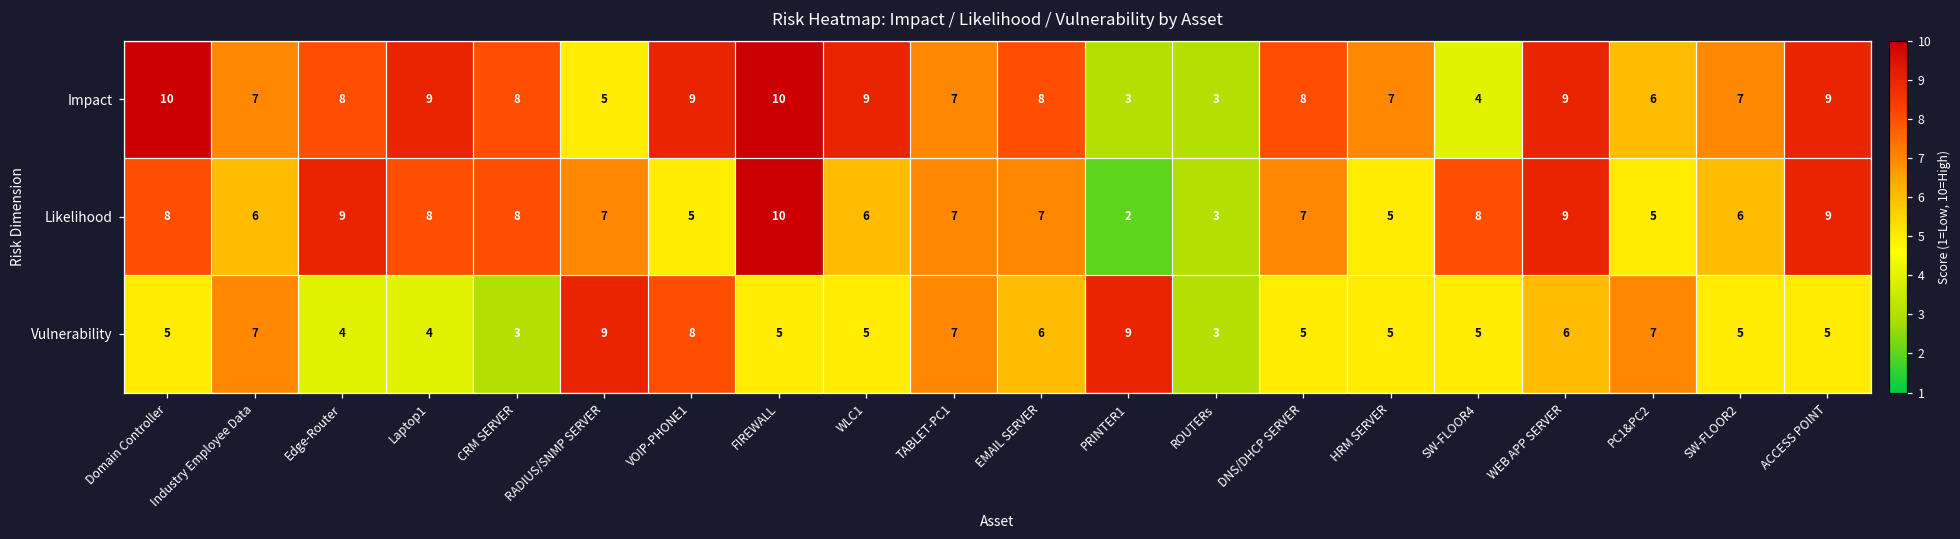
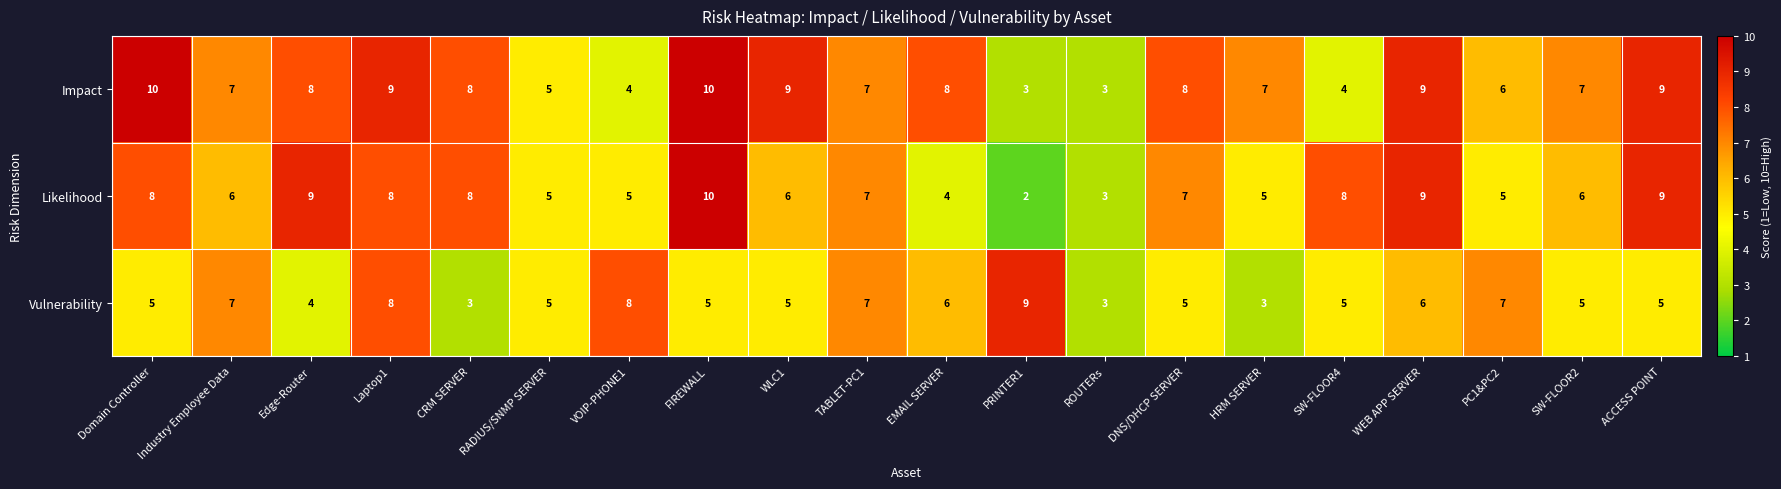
Impact, VOIP-PHONE1: 9 -> 4
Likelihood, RADIUS/SNMP SERVER: 7 -> 5
Likelihood, EMAIL SERVER: 7 -> 4
Vulnerability, Laptop1: 4 -> 8
Vulnerability, RADIUS/SNMP SERVER: 9 -> 5
Vulnerability, HRM SERVER: 5 -> 3
